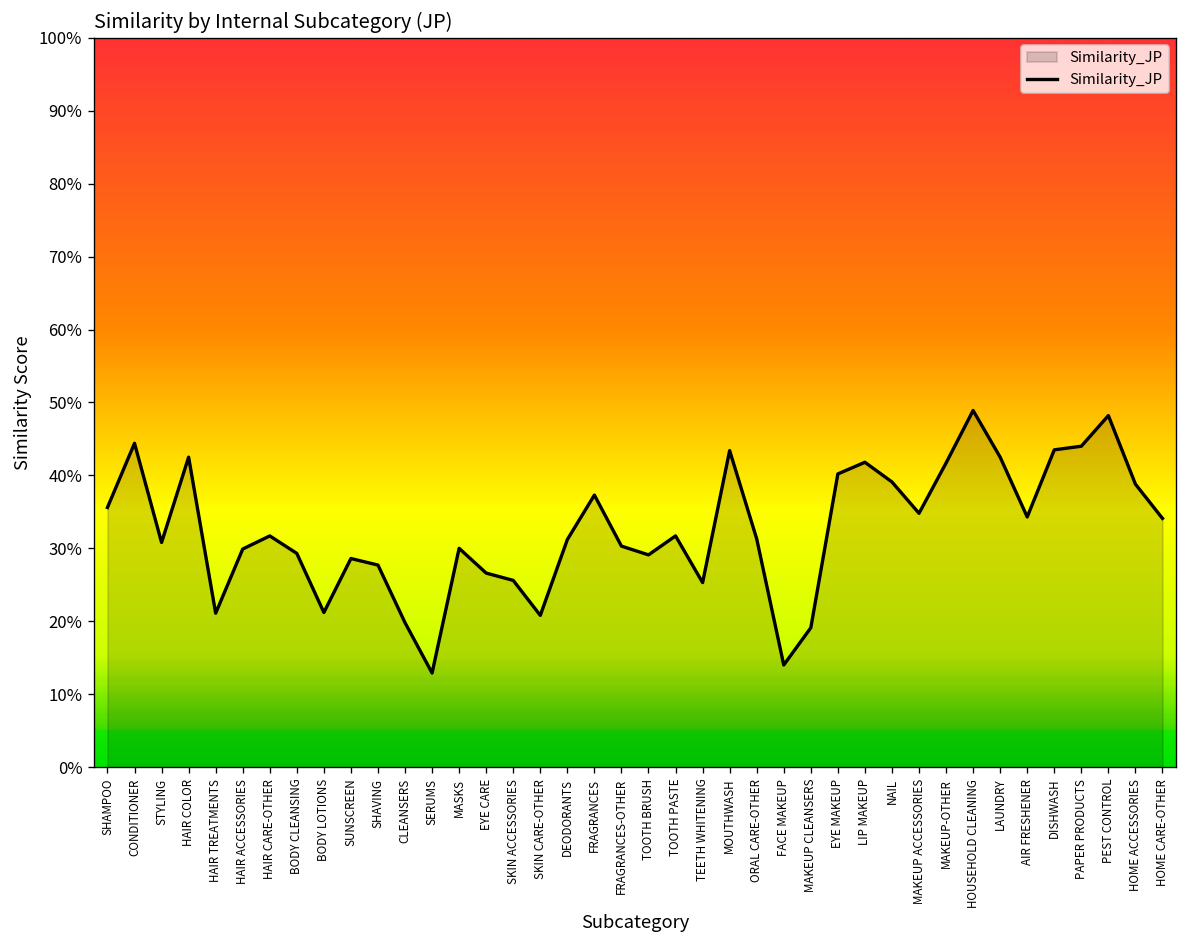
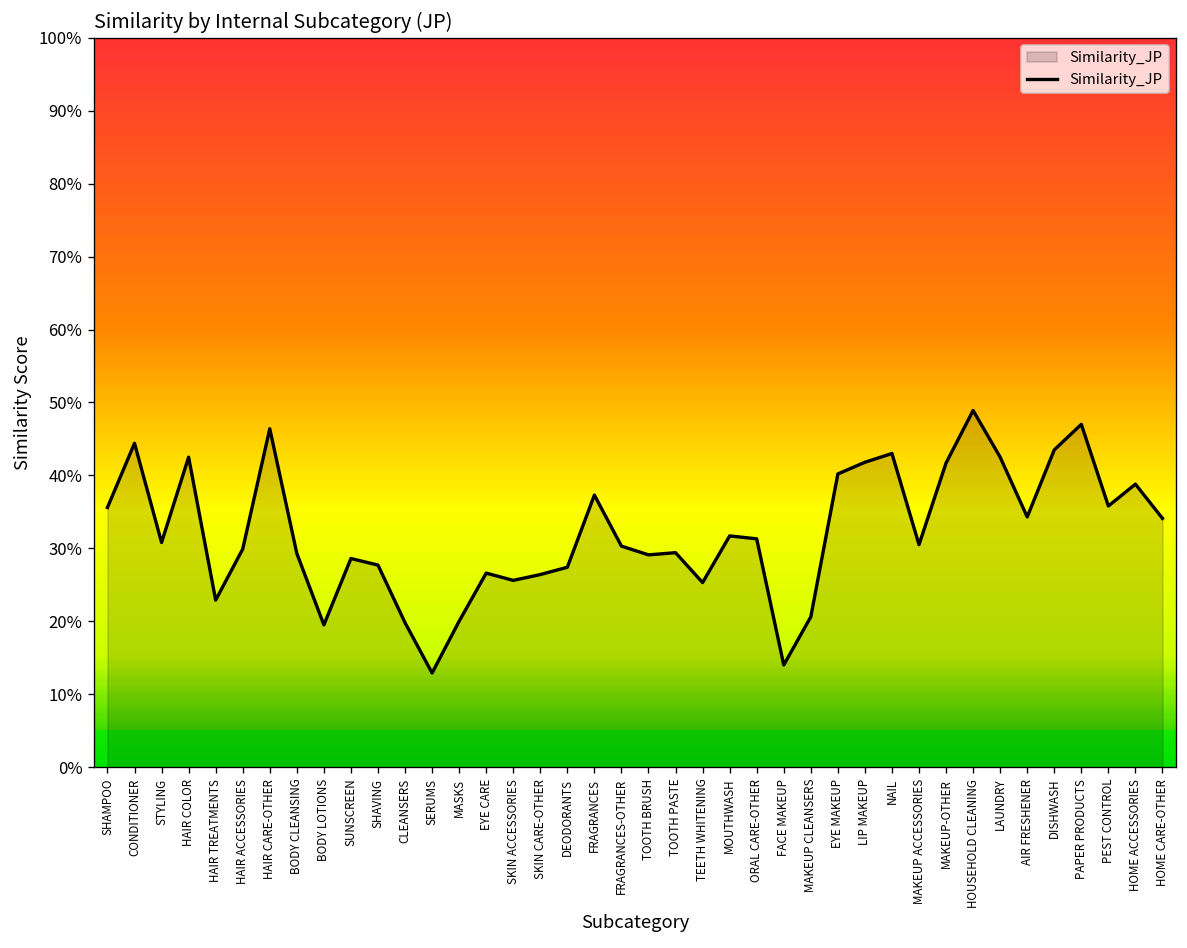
HAIR TREATMENTS: 21% -> 23%
HAIR CARE-OTHER: 32% -> 46%
BODY LOTIONS: 21% -> 20%
MASKS: 30% -> 20%
SKIN CARE-OTHER: 21% -> 26%
DEODORANTS: 31% -> 27%
TOOTH PASTE: 32% -> 29%
MOUTHWASH: 43% -> 32%
MAKEUP CLEANSERS: 19% -> 21%
NAIL: 39% -> 43%
MAKEUP ACCESSORIES: 35% -> 31%
PAPER PRODUCTS: 44% -> 47%
PEST CONTROL: 48% -> 36%
